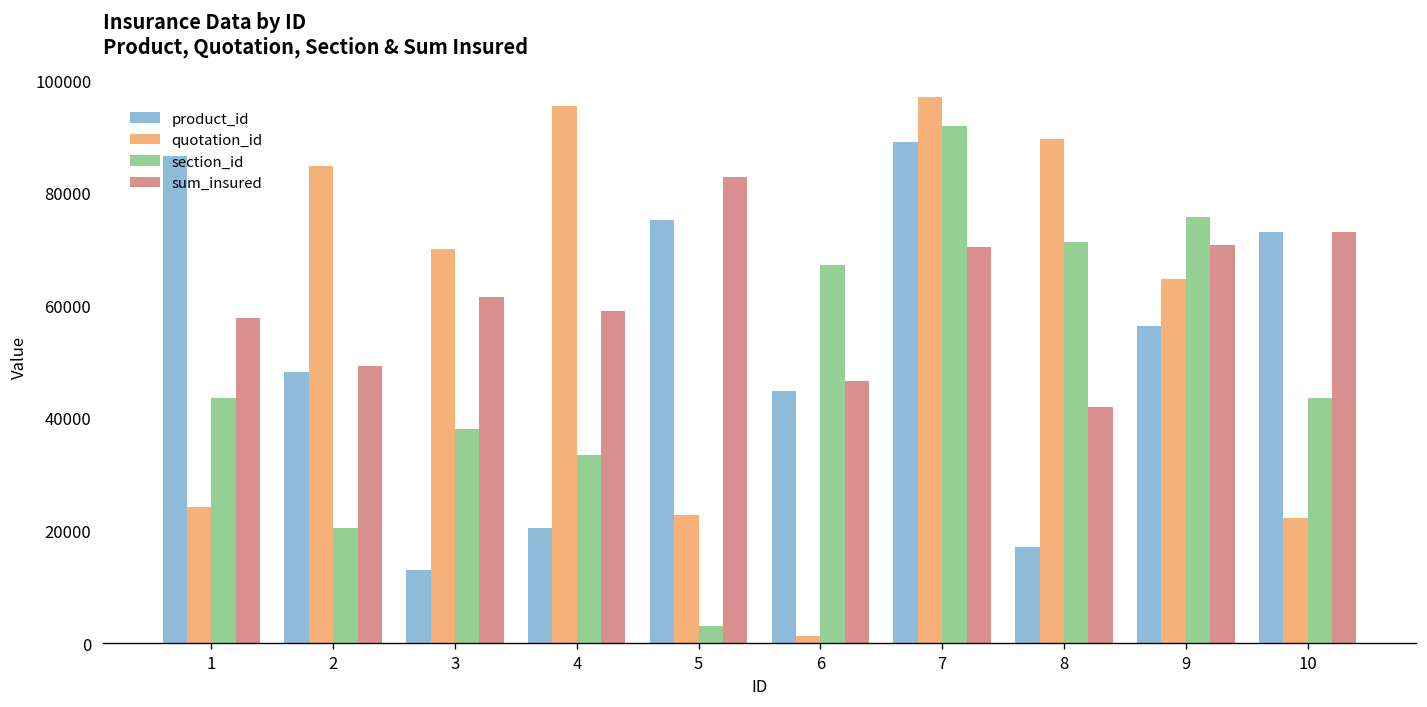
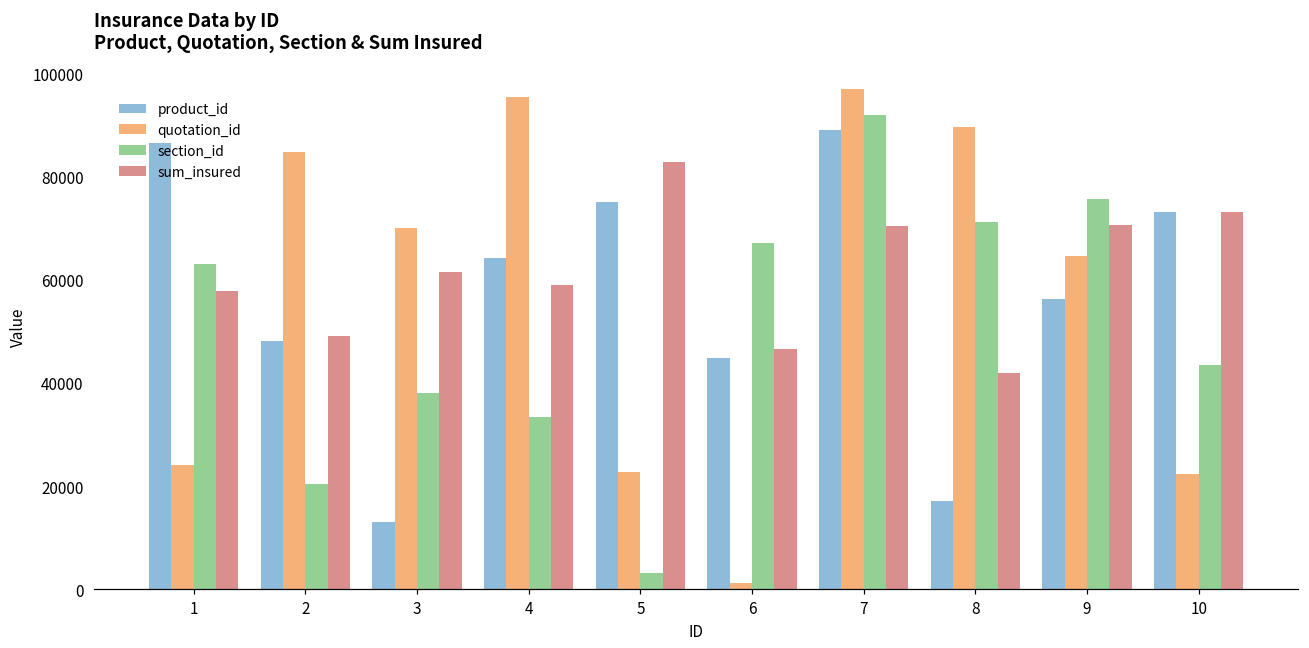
section_id, 1: 43000 -> 63000
product_id, 4: 20000 -> 64000
